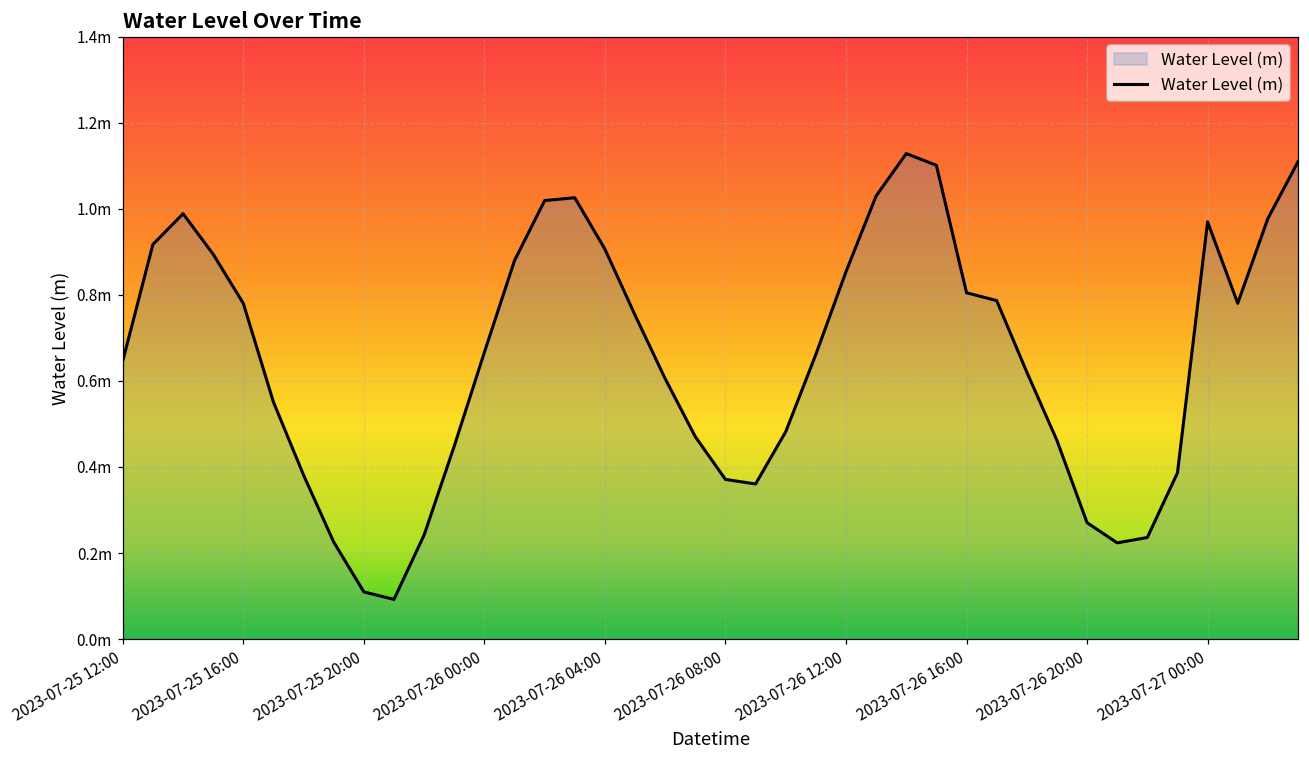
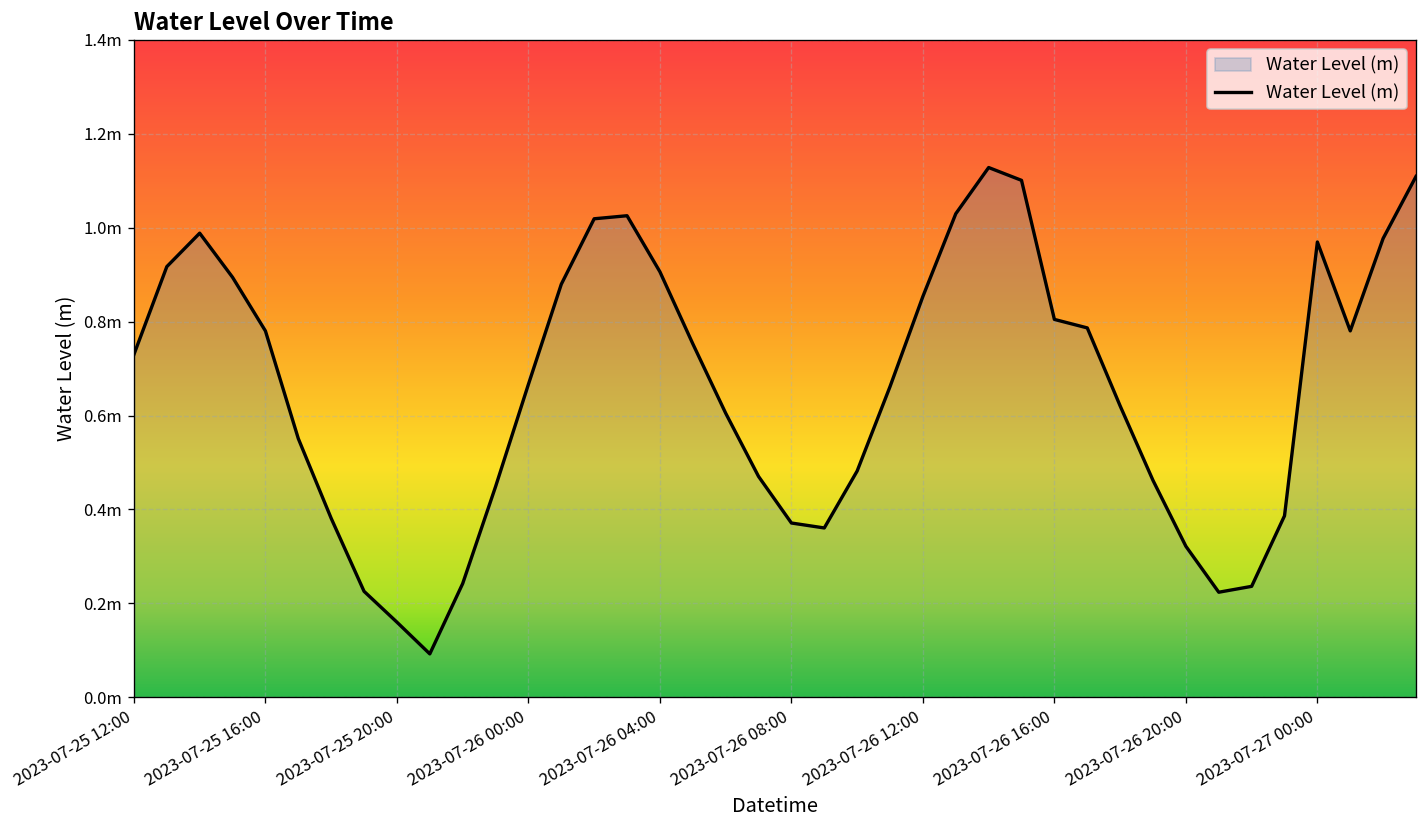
2023-07-25 12:00: 0.65m -> 0.73m
2023-07-25 20:00: 0.11m -> 0.16m
2023-07-26 20:00: 0.27m -> 0.32m
